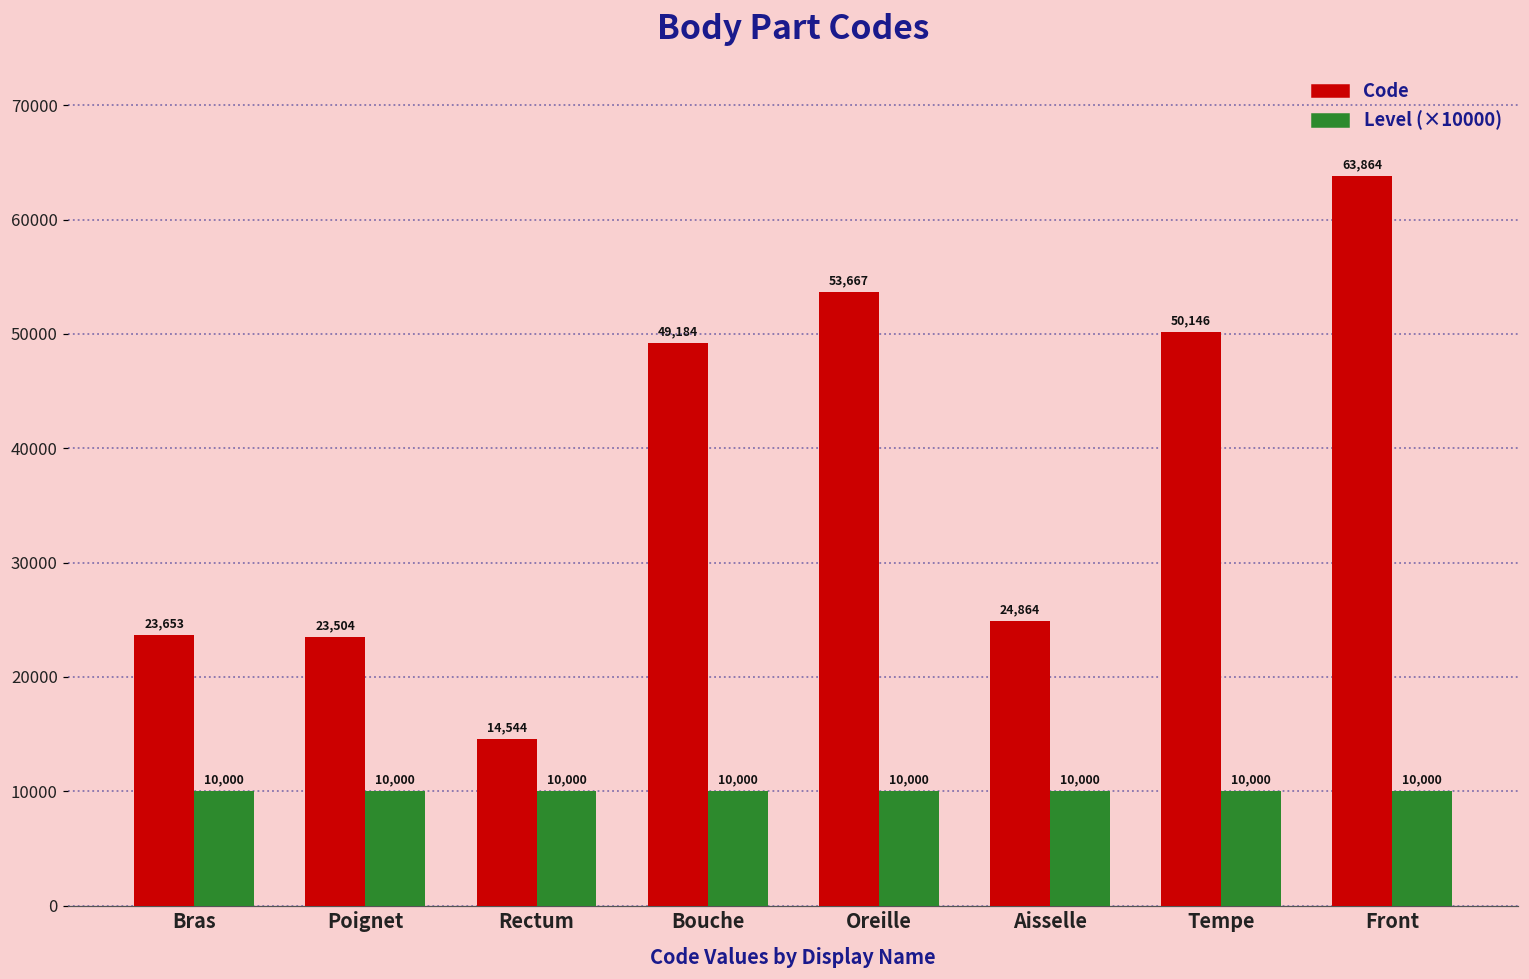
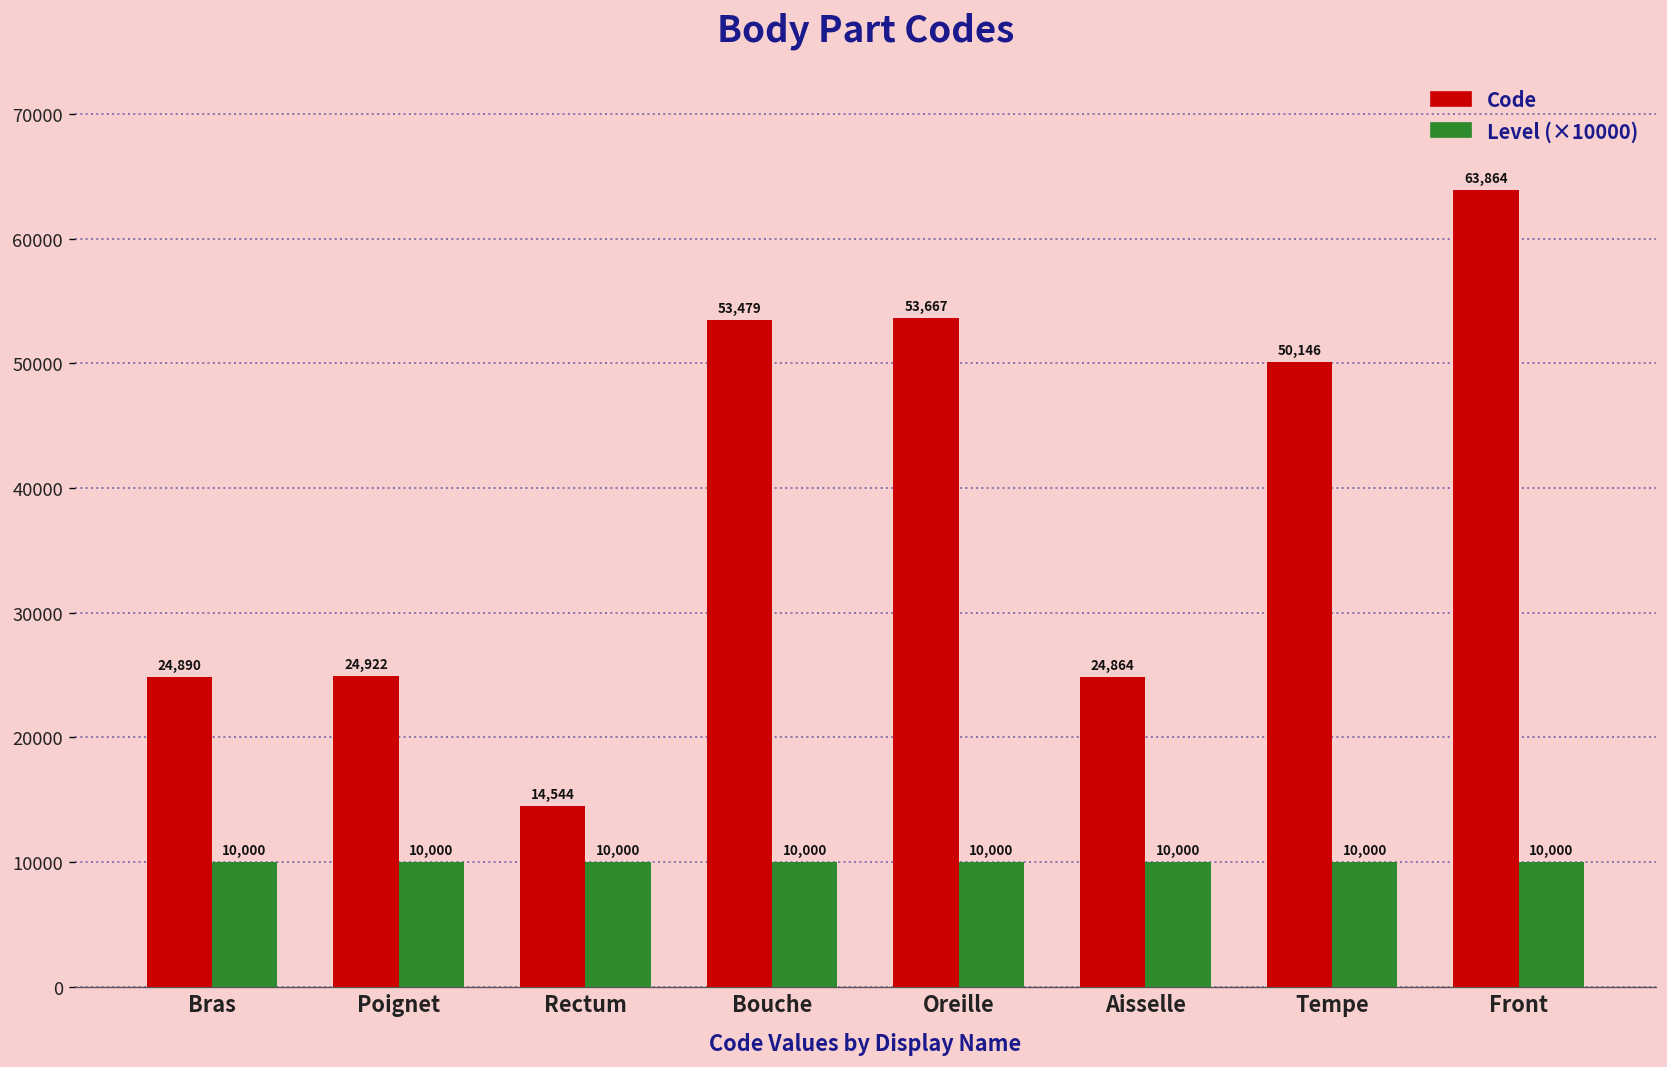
Code, Bras: 23,653 -> 24,890
Code, Poignet: 23,504 -> 24,922
Code, Bouche: 49,184 -> 53,479
